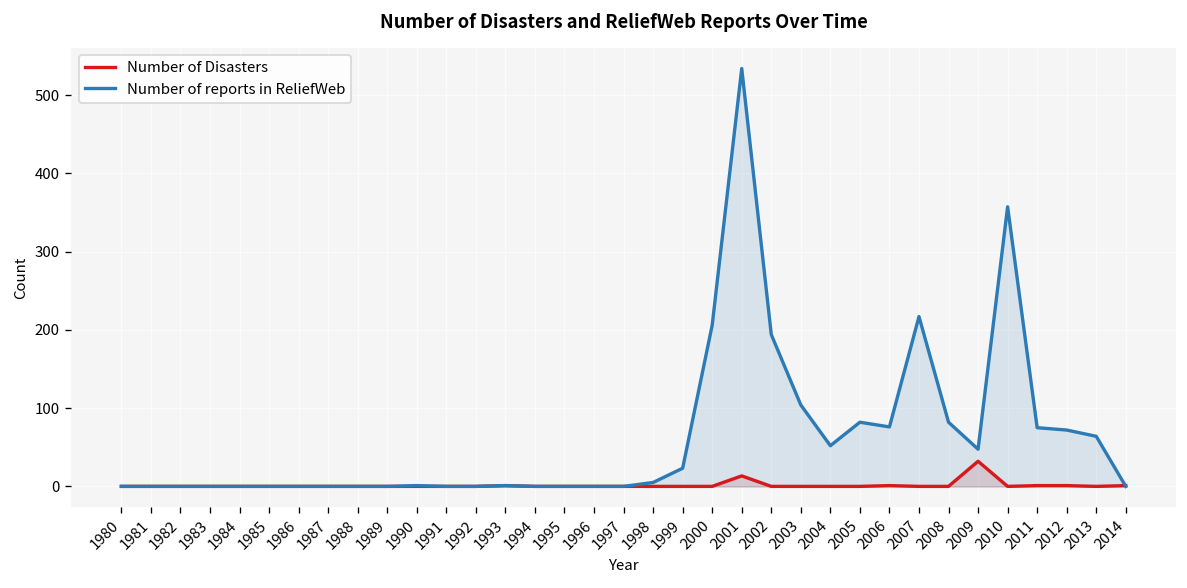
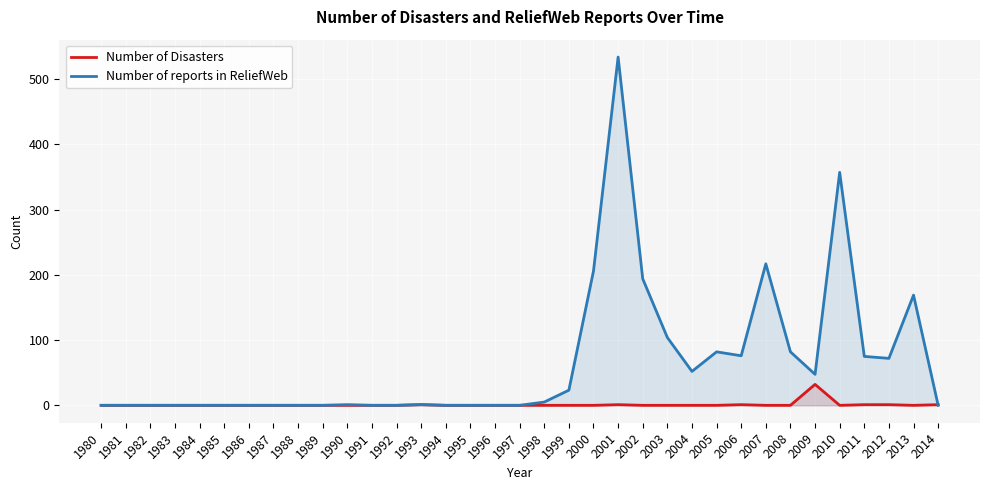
Number of Disasters, 2001: 10 -> 0
Number of reports in ReliefWeb, 2013: 60 -> 170
